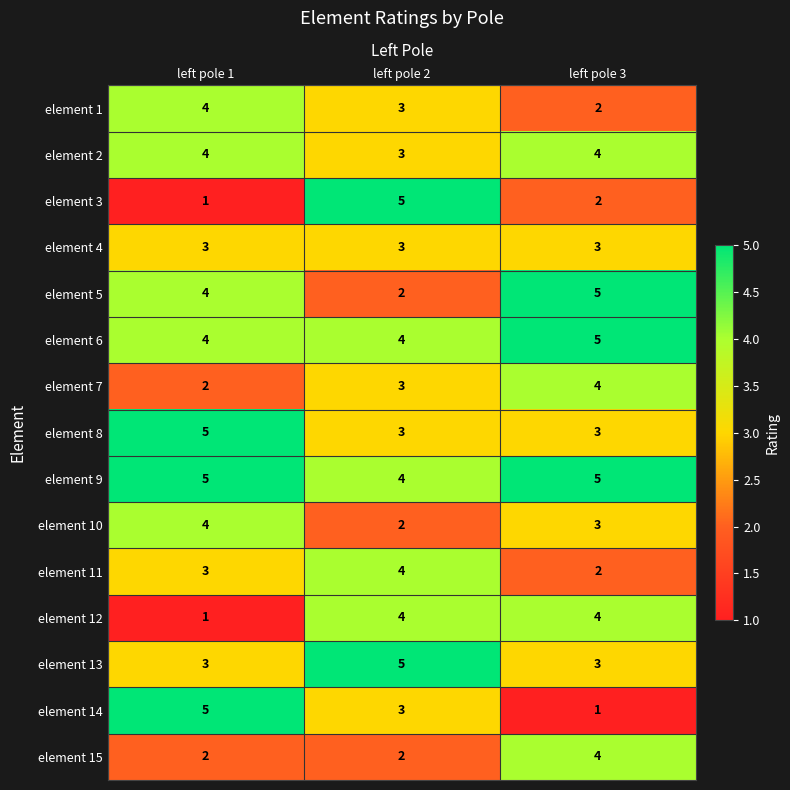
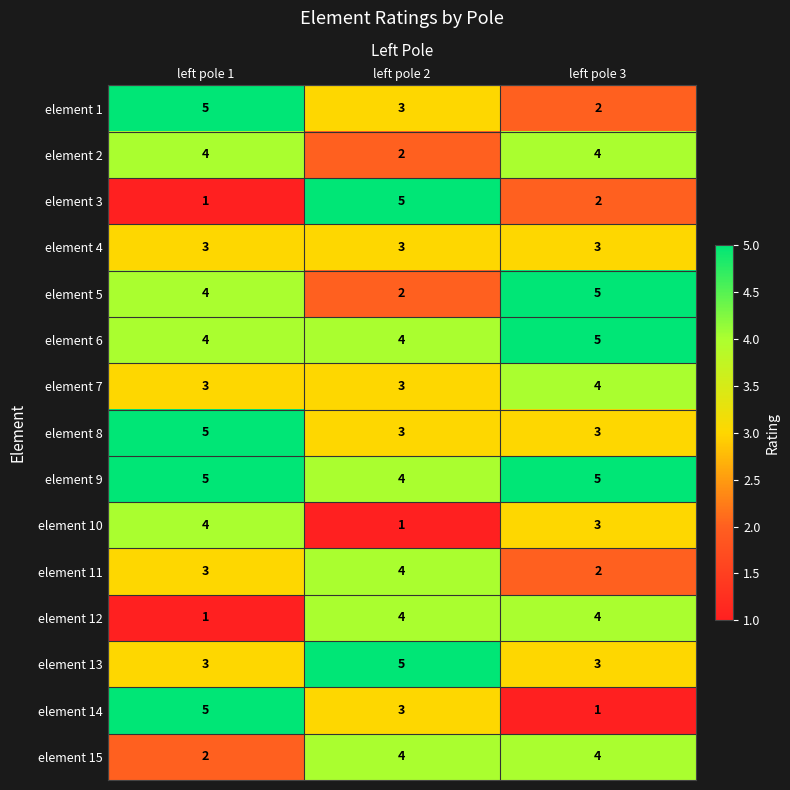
element 1, left pole 1: 4 -> 5
element 2, left pole 2: 3 -> 2
element 7, left pole 1: 2 -> 3
element 10, left pole 2: 2 -> 1
element 15, left pole 2: 2 -> 4
